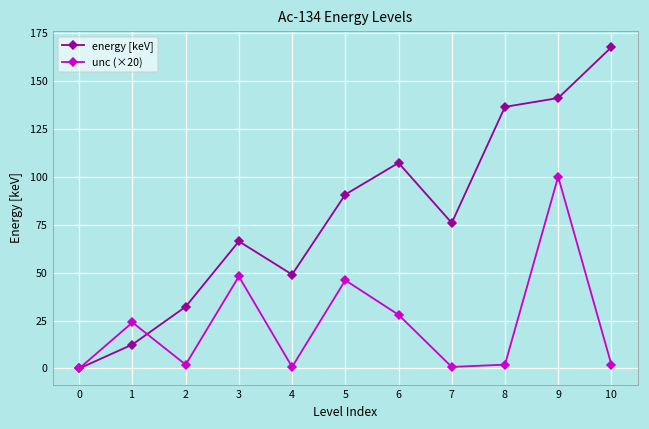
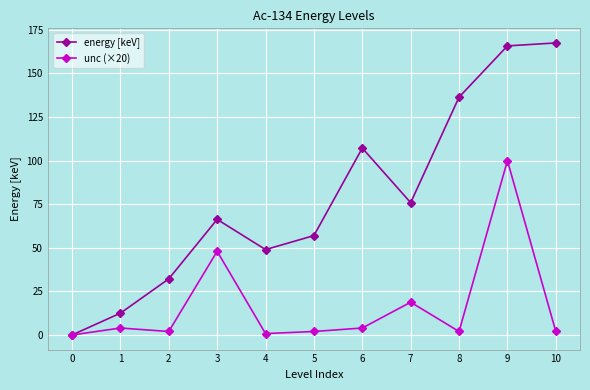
unc (×20), 1: 24 -> 4
energy [keV], 5: 91 -> 57
unc (×20), 5: 46 -> 2
unc (×20), 6: 28 -> 4
unc (×20), 7: 1 -> 19
energy [keV], 9: 141 -> 166
